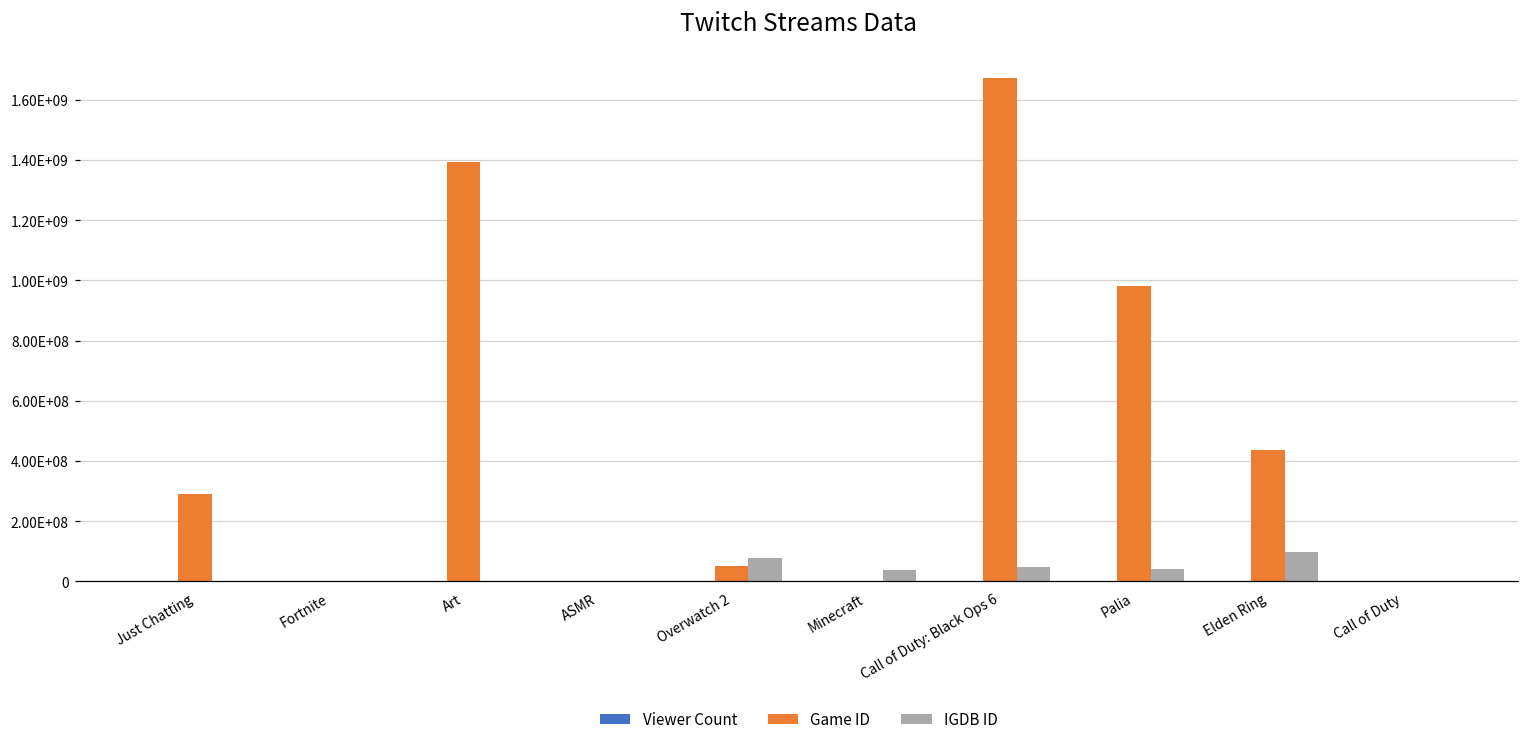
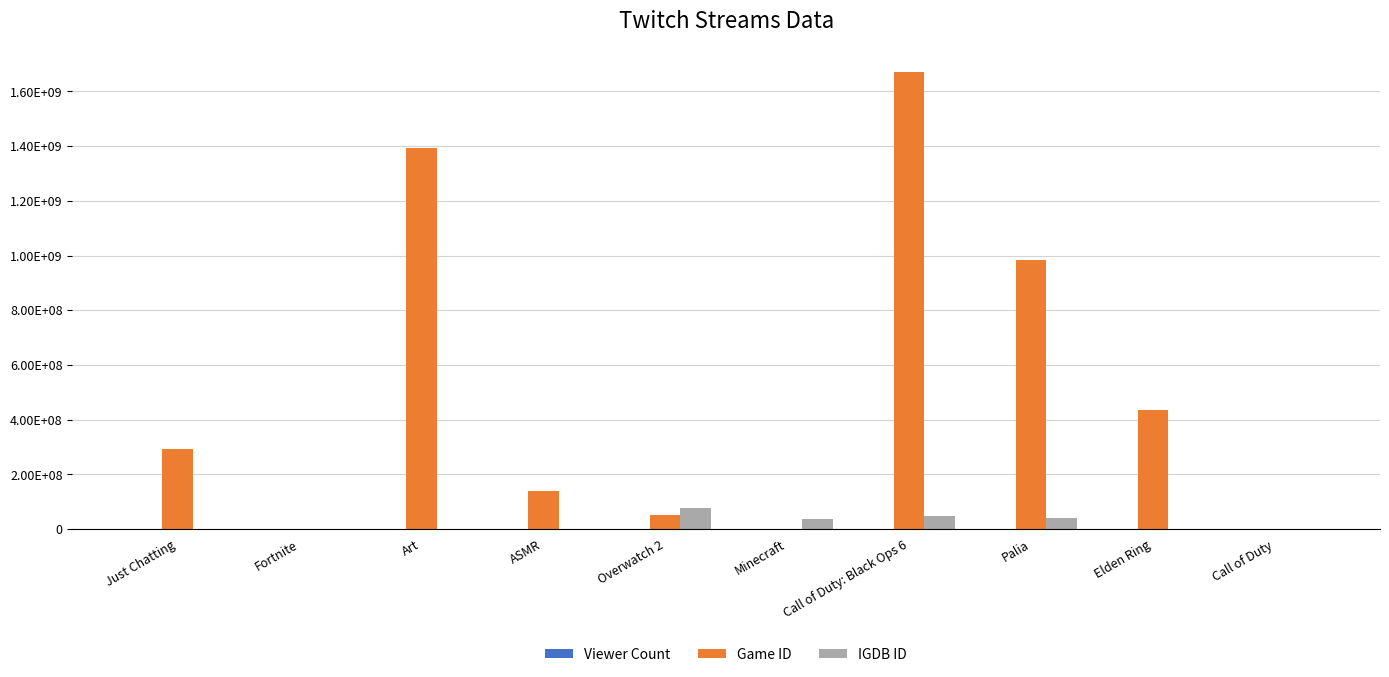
Game ID, ASMR: 0 -> 140000000
IGDB ID, Elden Ring: 100000000 -> 0
